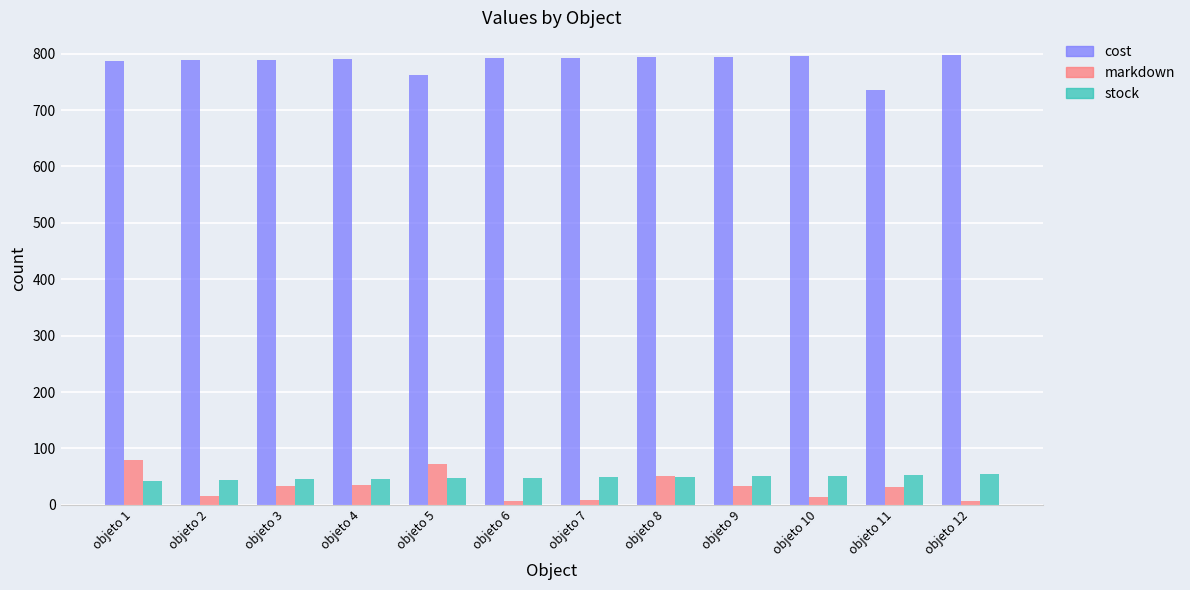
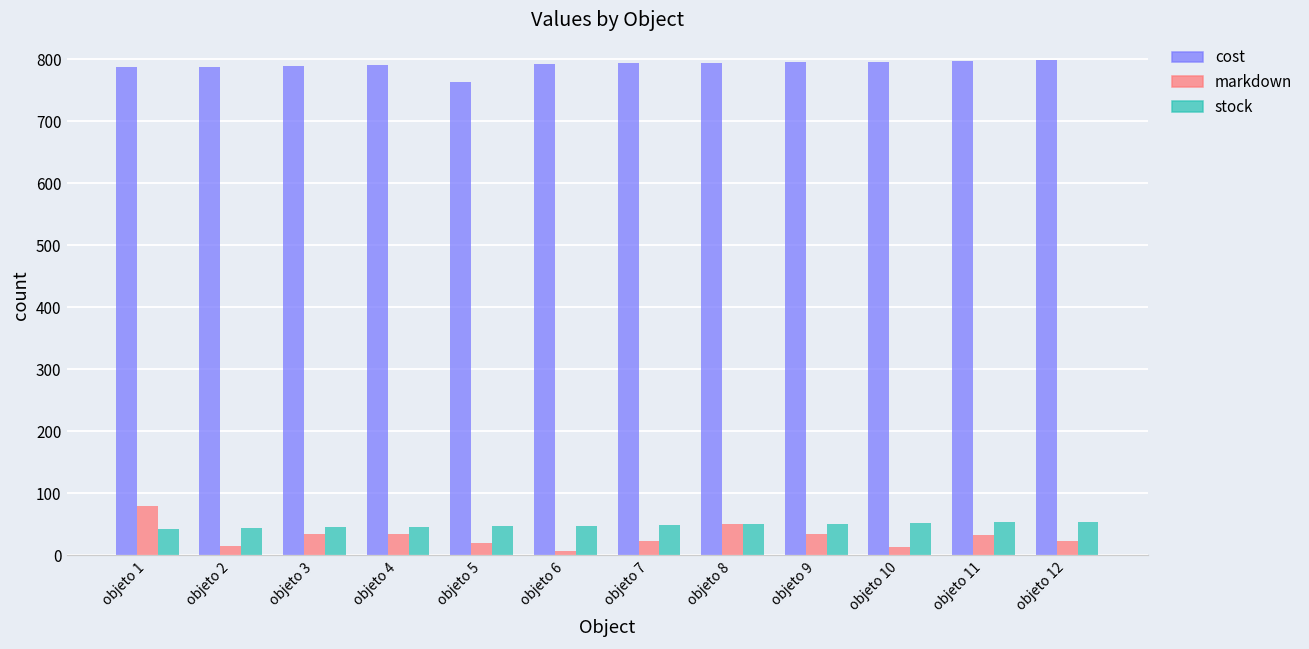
markdown, objeto 5: 70 -> 20
markdown, objeto 7: 10 -> 20
cost, objeto 11: 740 -> 800
markdown, objeto 12: 10 -> 20
